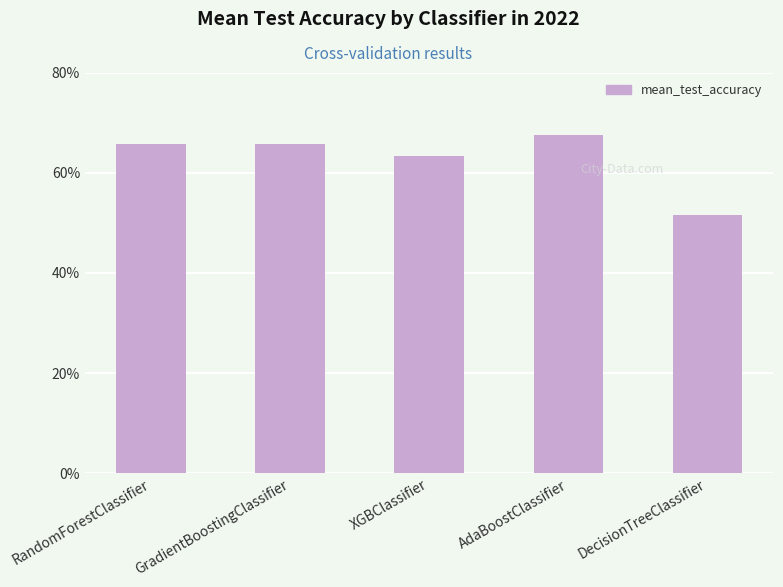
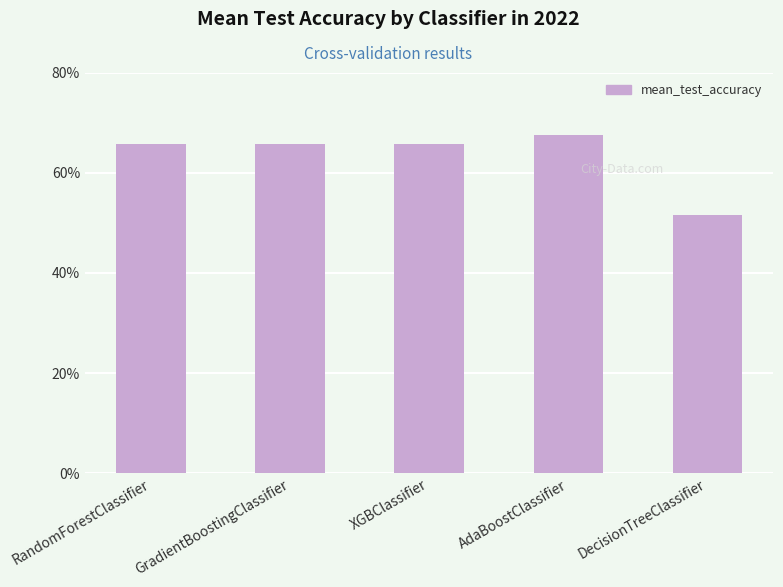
XGBClassifier: 63% -> 66%
